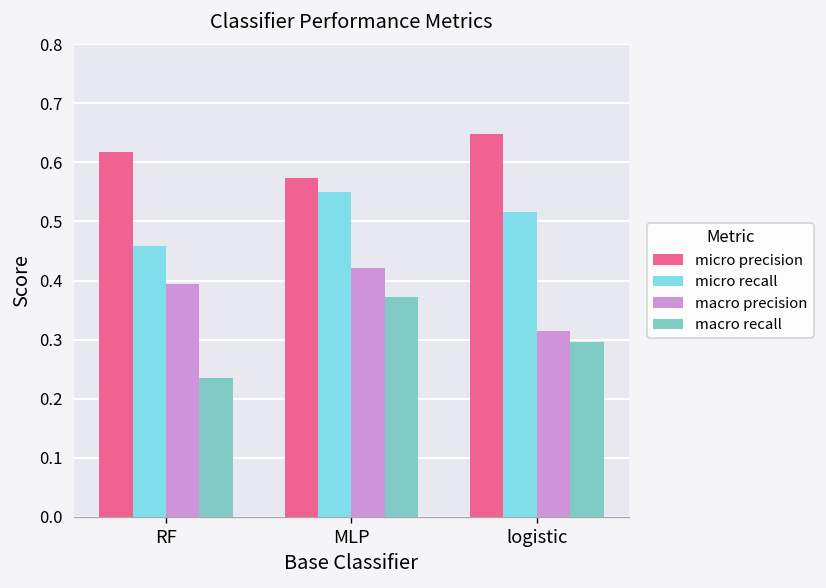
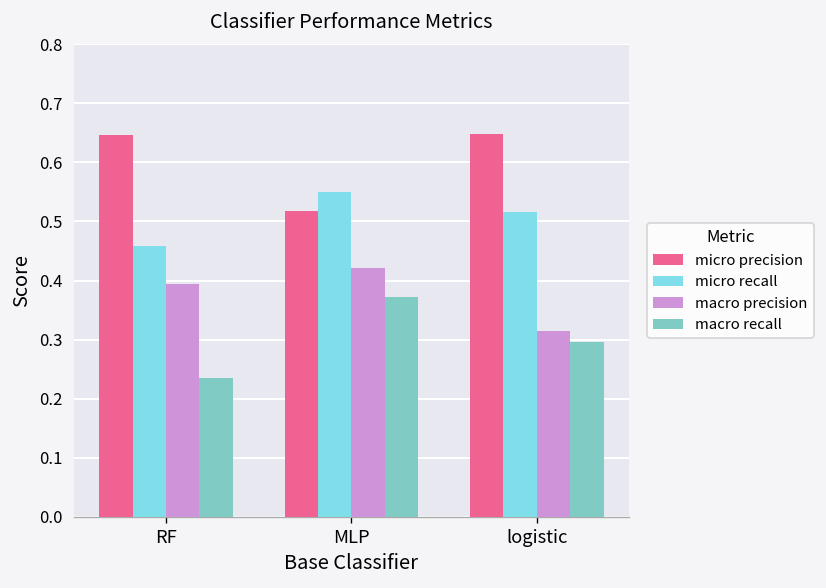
micro precision, RF: 0.62 -> 0.65
micro precision, MLP: 0.57 -> 0.52
